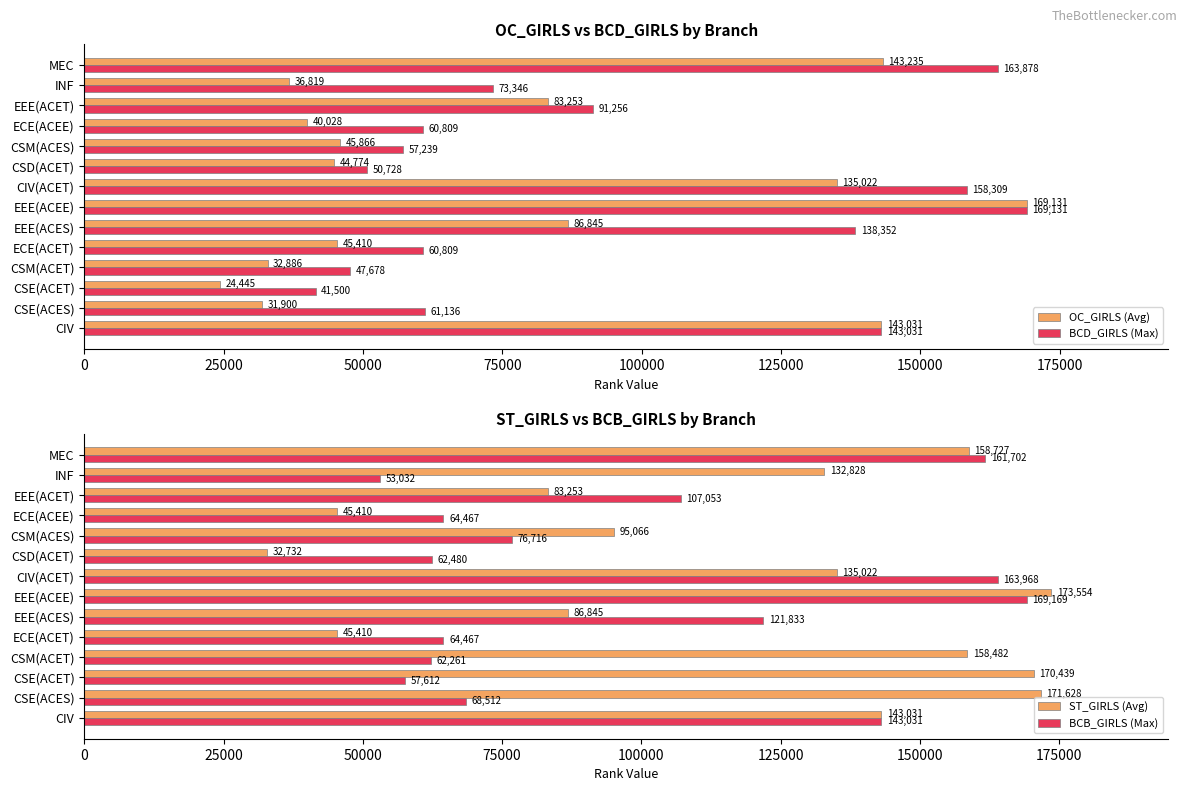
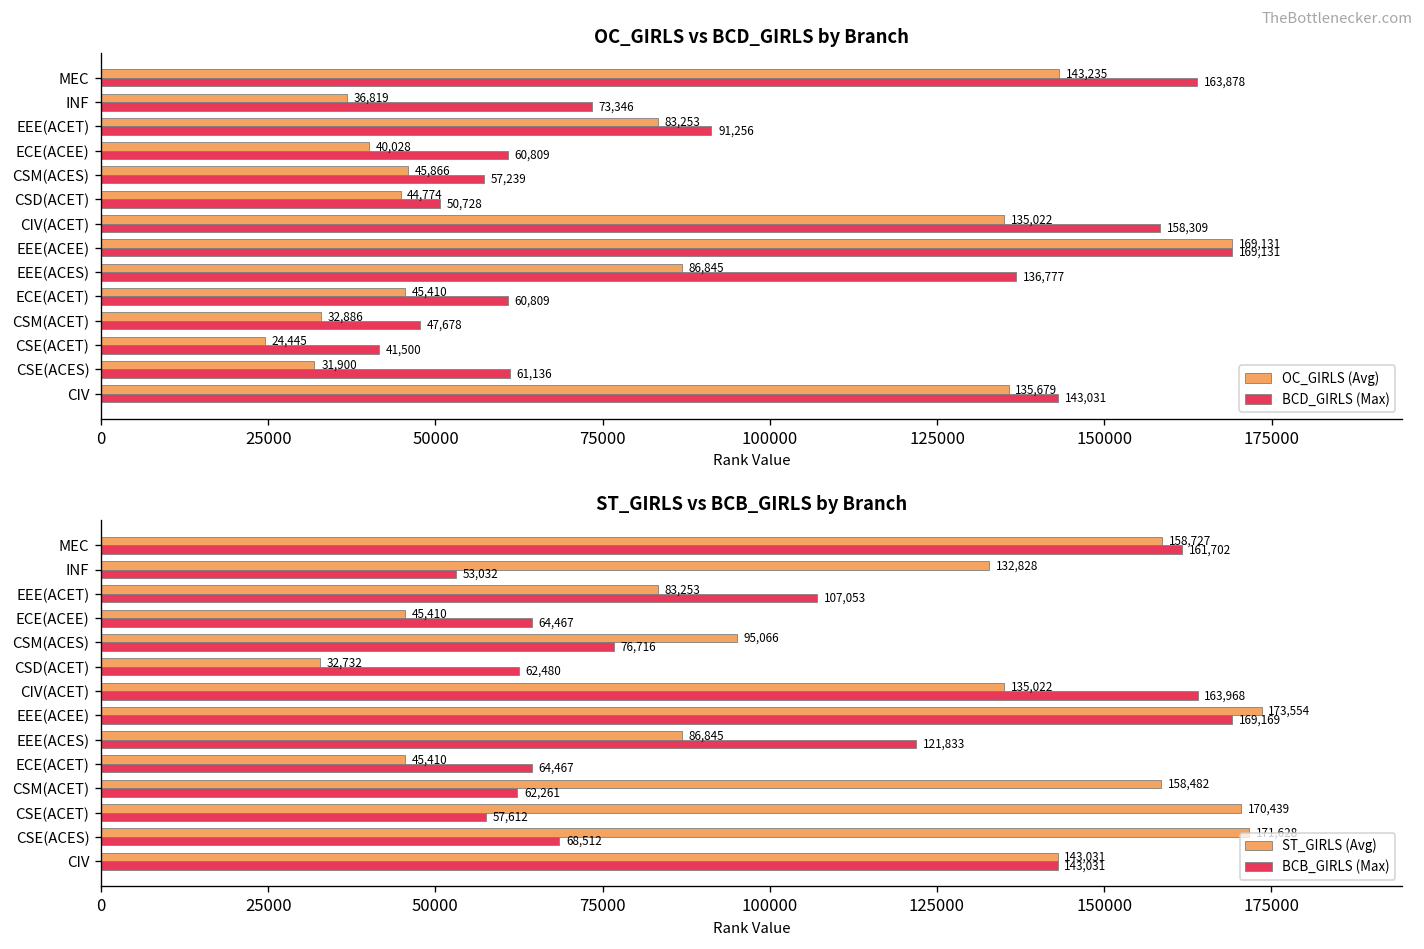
OC_GIRLS vs BCD_GIRLS by Branch, BCD_GIRLS (Max), EEE(ACES): 138,352 -> 136,777
OC_GIRLS vs BCD_GIRLS by Branch, OC_GIRLS (Avg), CIV: 143,031 -> 135,679
